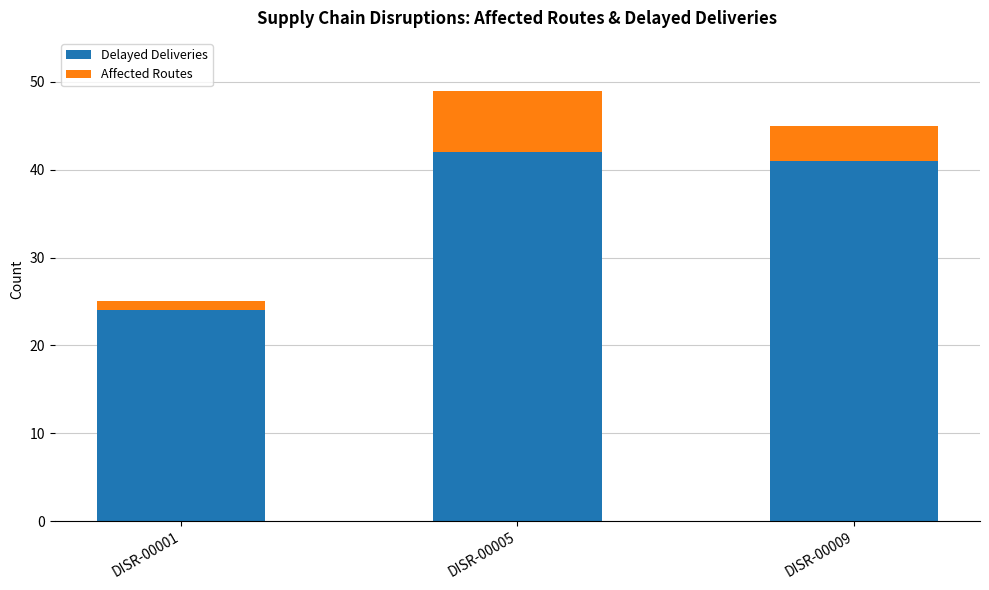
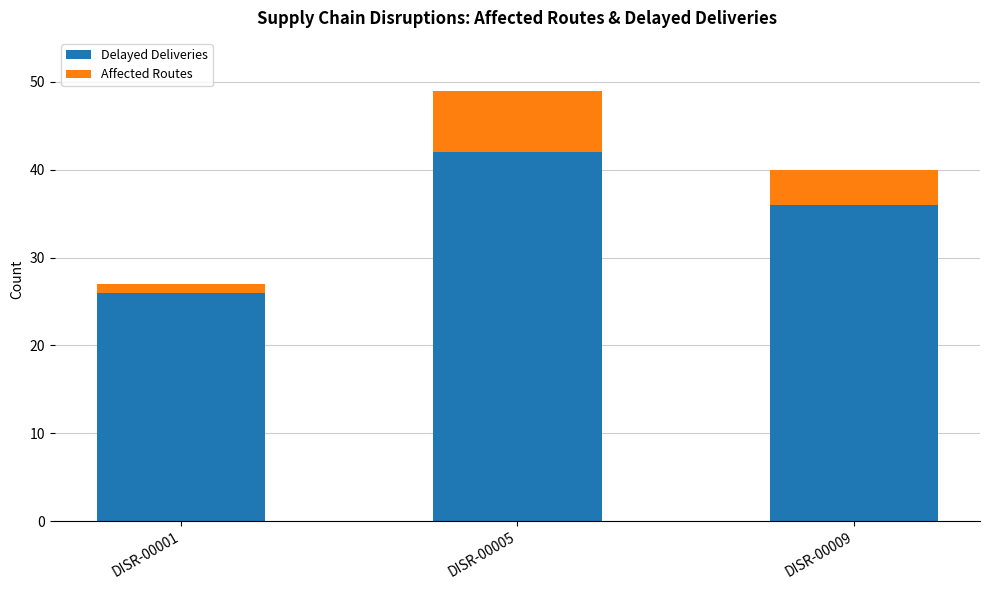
Delayed Deliveries, DISR-00001: 24 -> 26
Delayed Deliveries, DISR-00009: 41 -> 36
